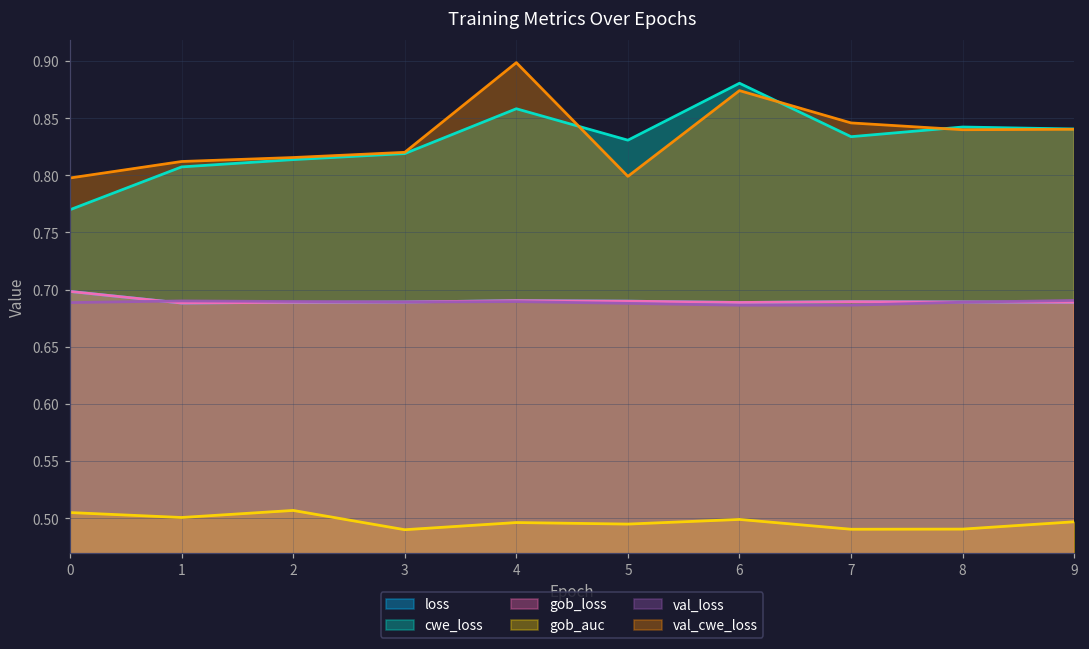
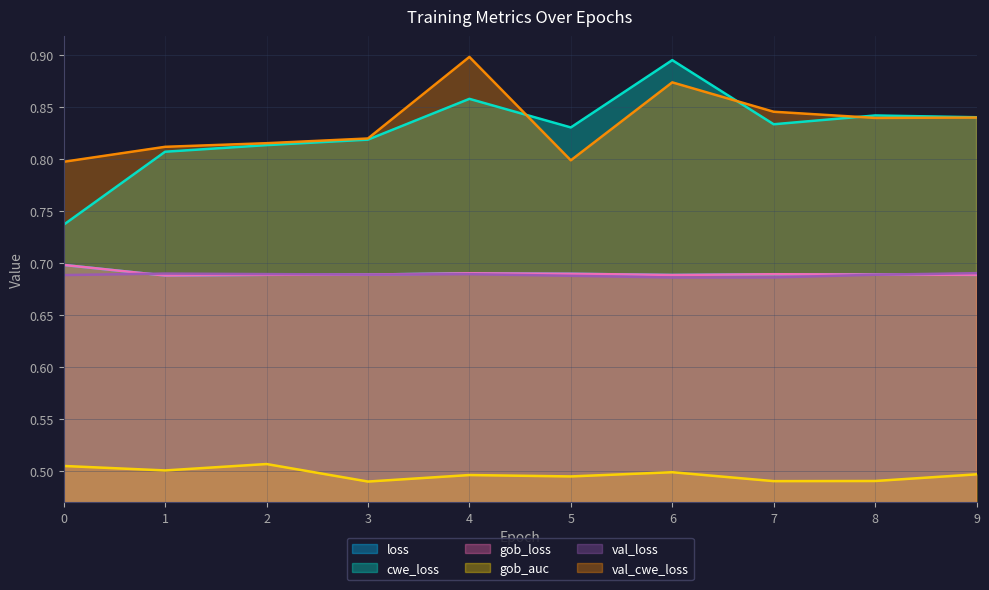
cwe_loss, 0: 0.770 -> 0.737
cwe_loss, 6: 0.881 -> 0.896
